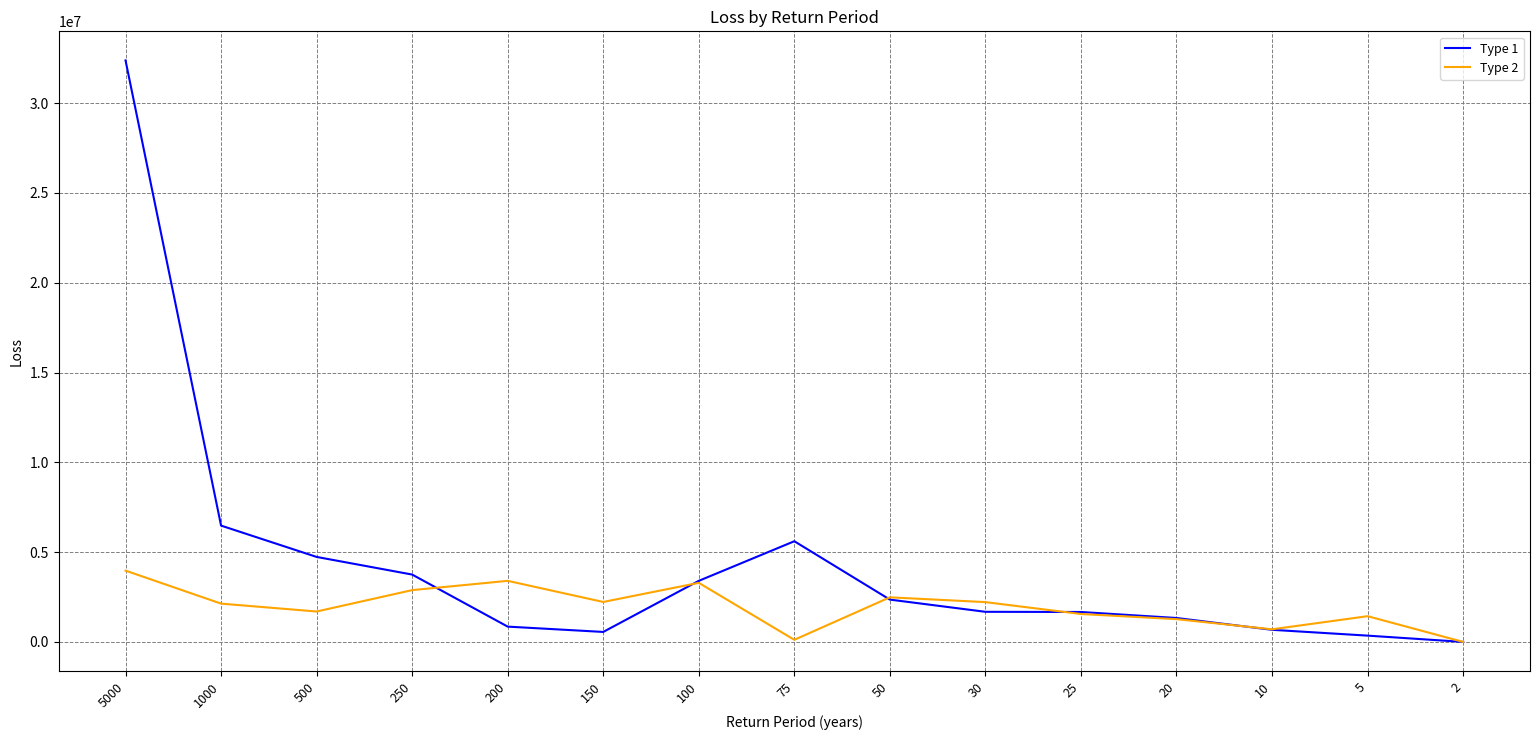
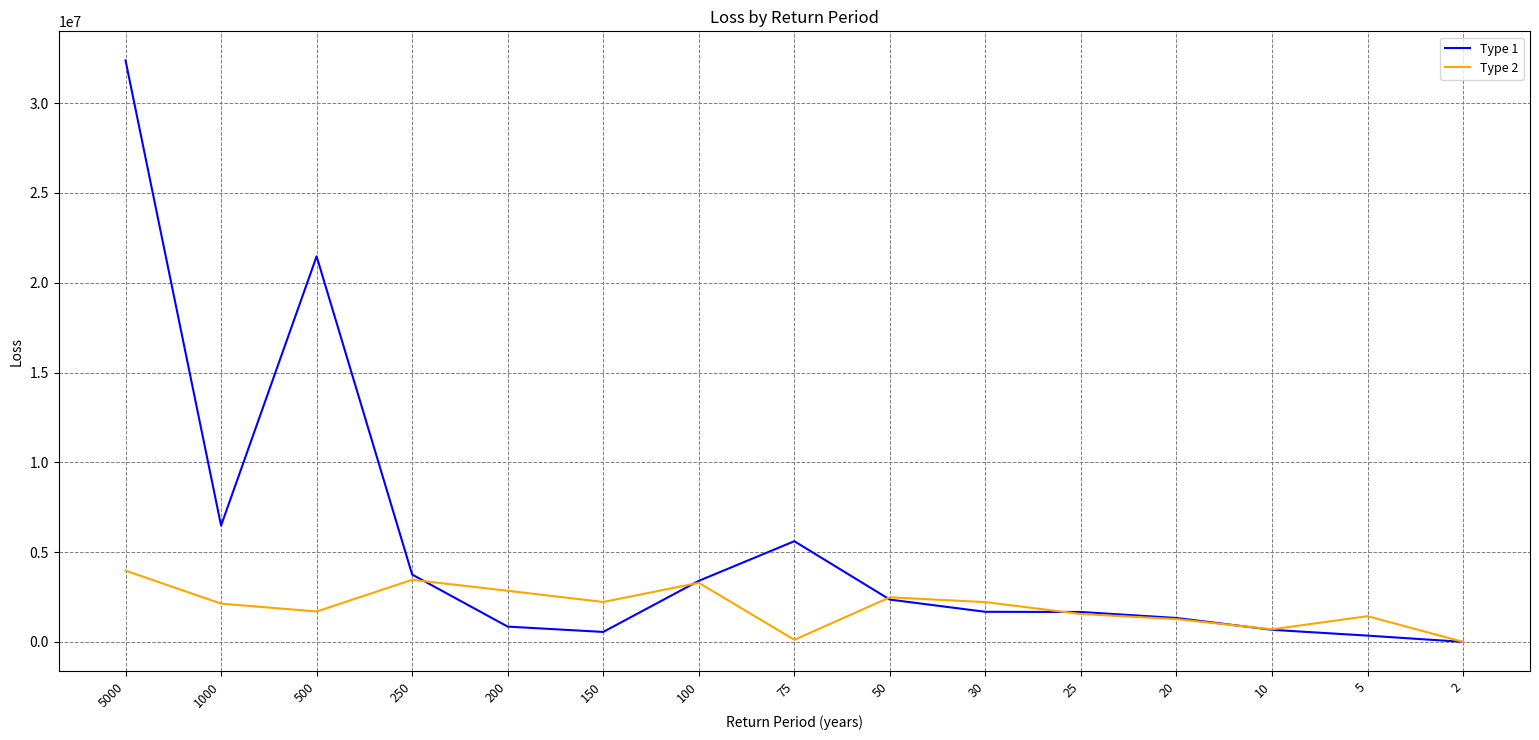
Type 1, 500: 4700000 -> 21500000
Type 2, 250: 2900000 -> 3500000
Type 2, 200: 3400000 -> 2800000
